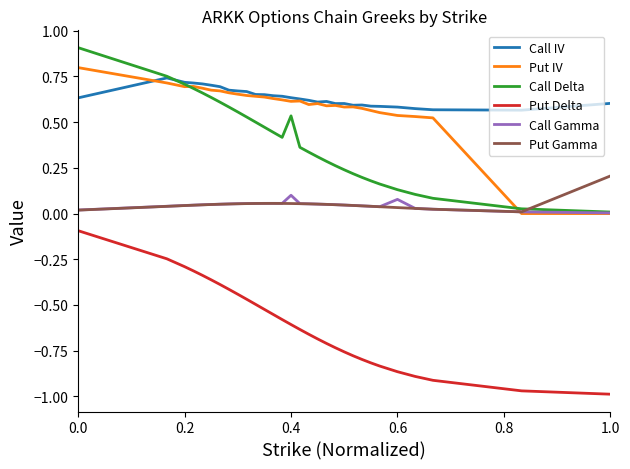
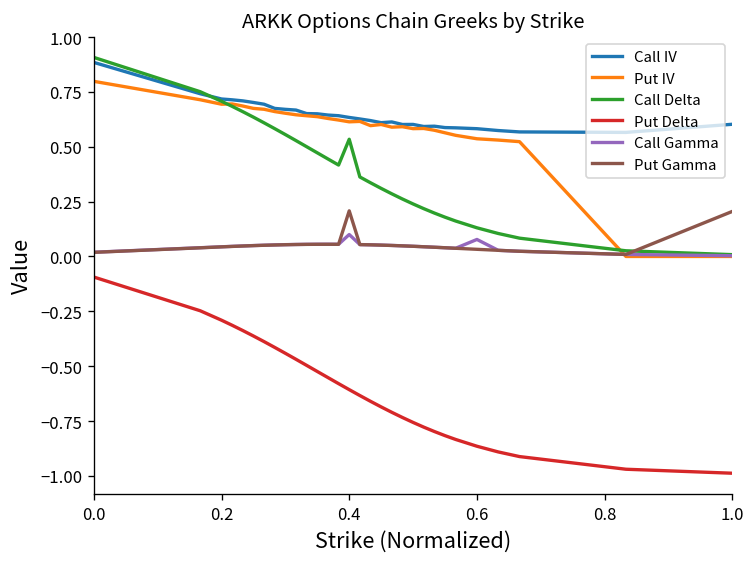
Call IV, 0.0: 0.63 -> 0.88
Put Gamma, 0.4: 0.05 -> 0.21
